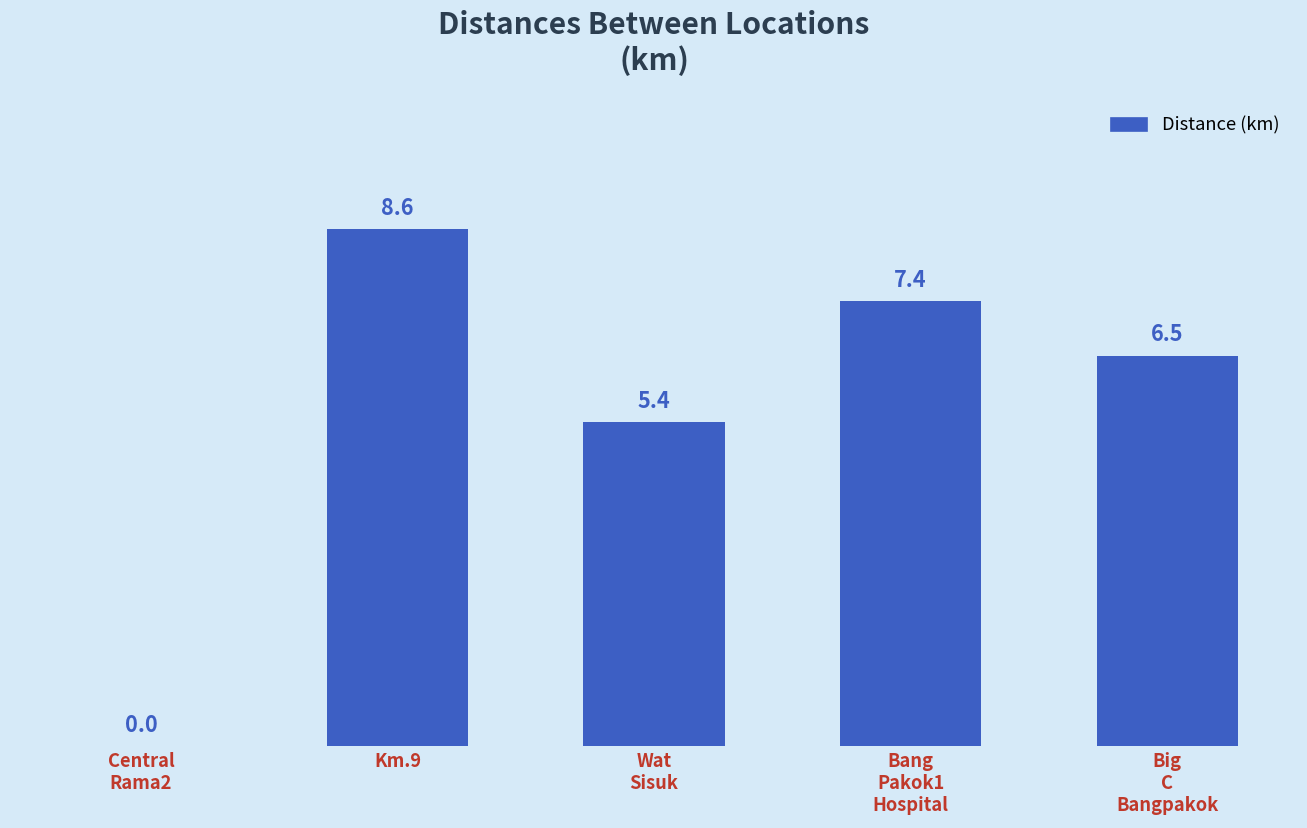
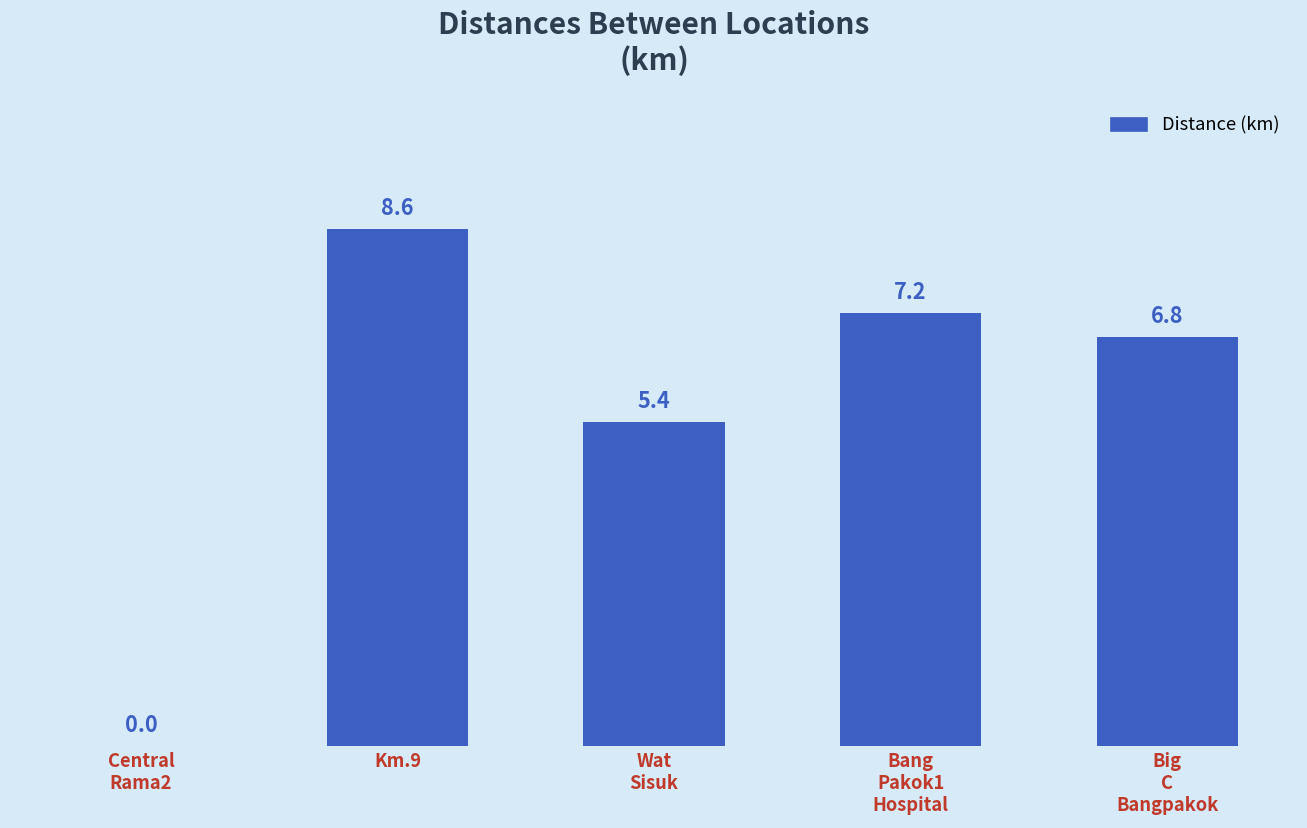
Bang Pakok1 Hospital: 7.4 -> 7.2
Big C Bangpakok: 6.5 -> 6.8
